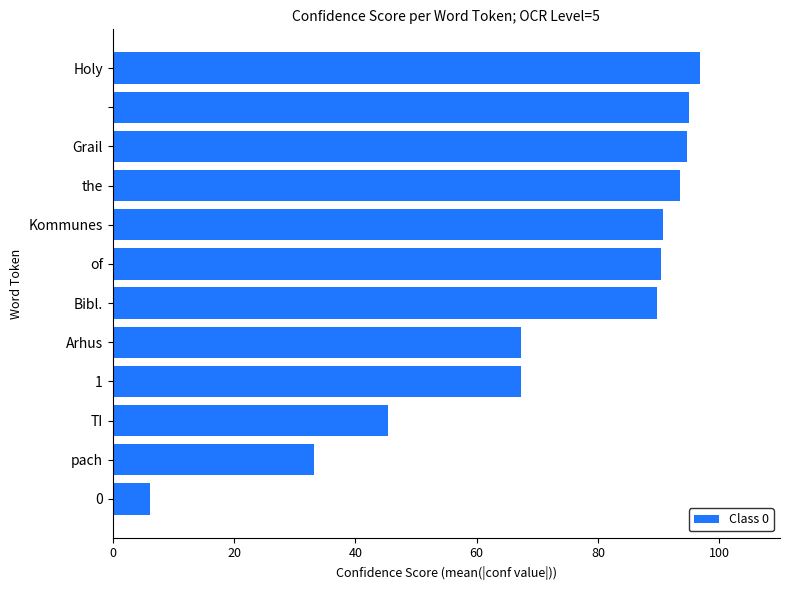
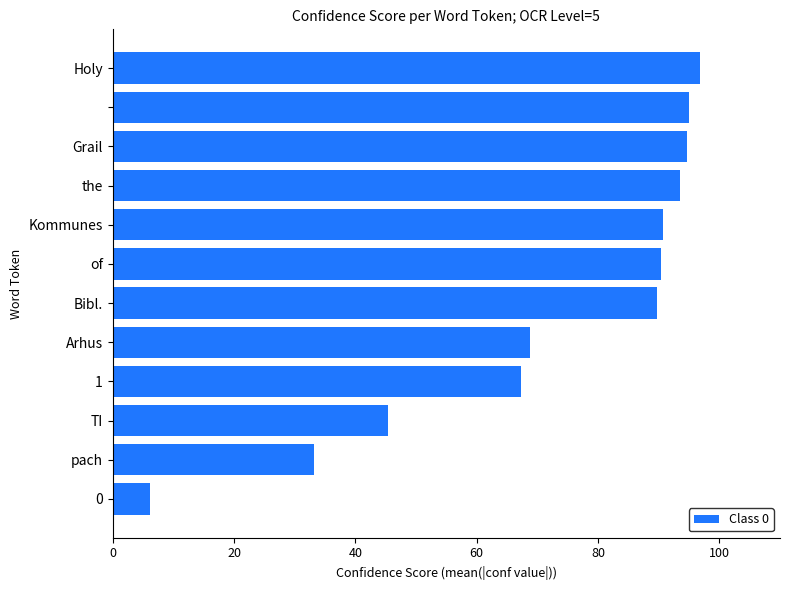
Arhus: 67 -> 69
